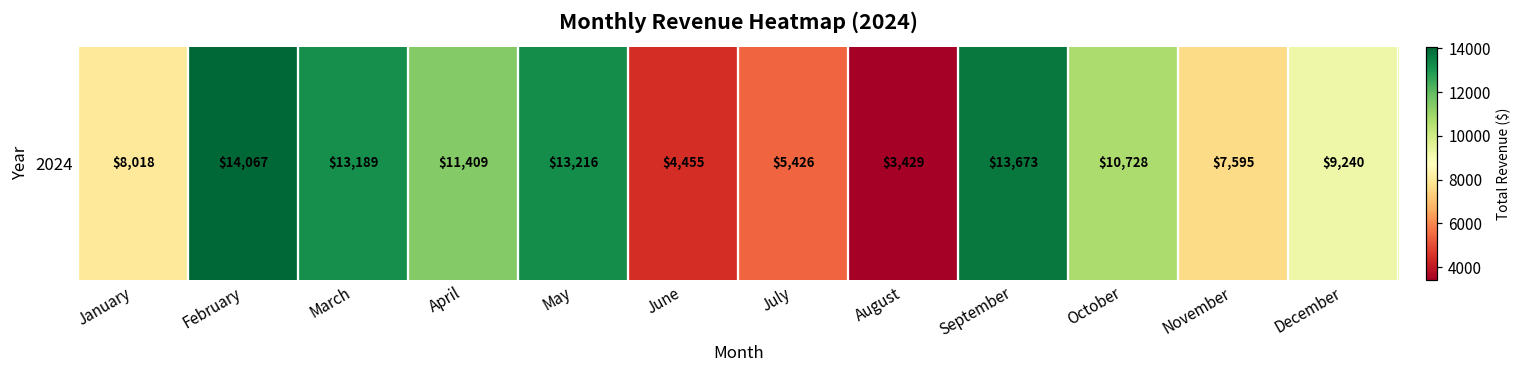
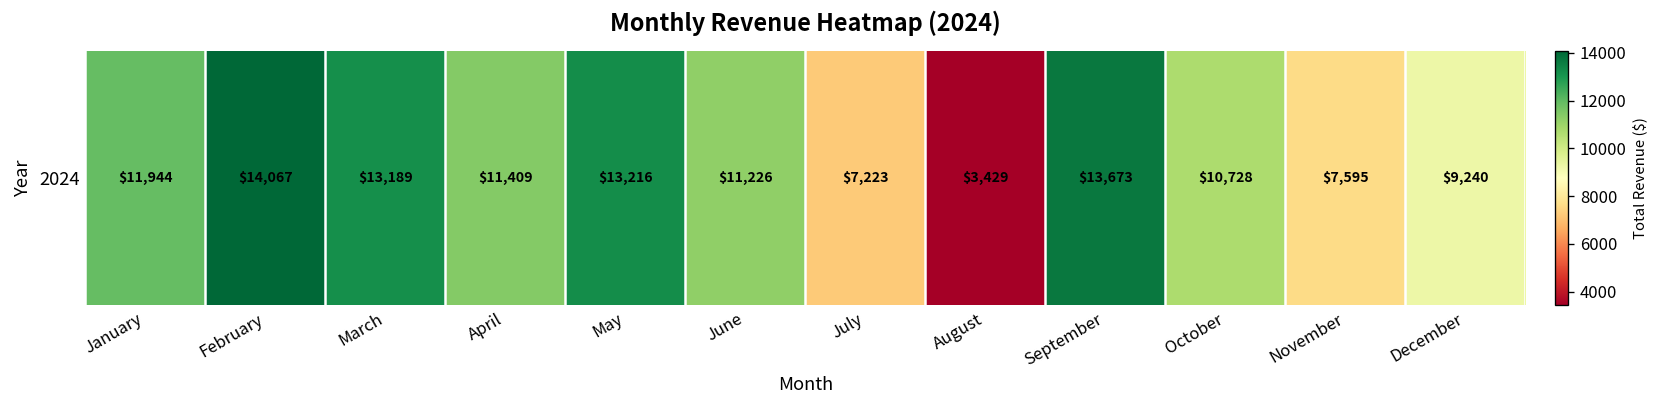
2024, January: $8,018 -> $11,944
2024, June: $4,455 -> $11,226
2024, July: $5,426 -> $7,223
